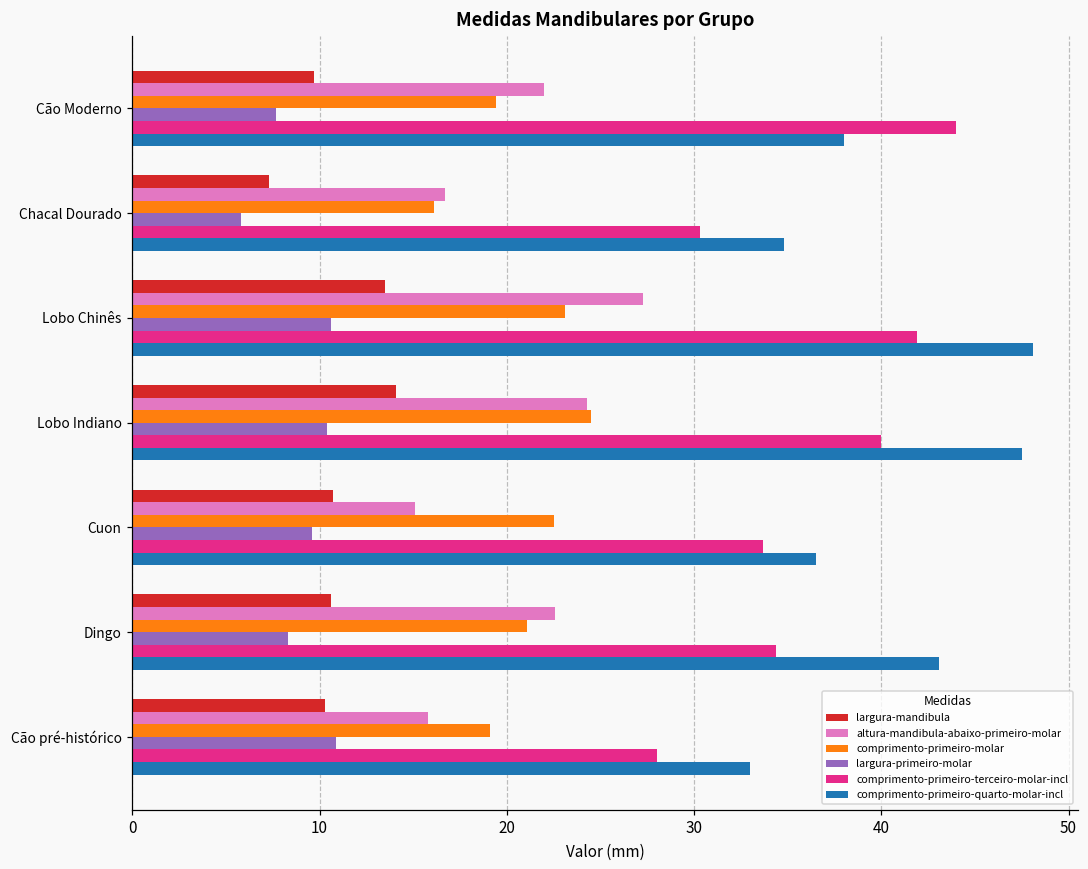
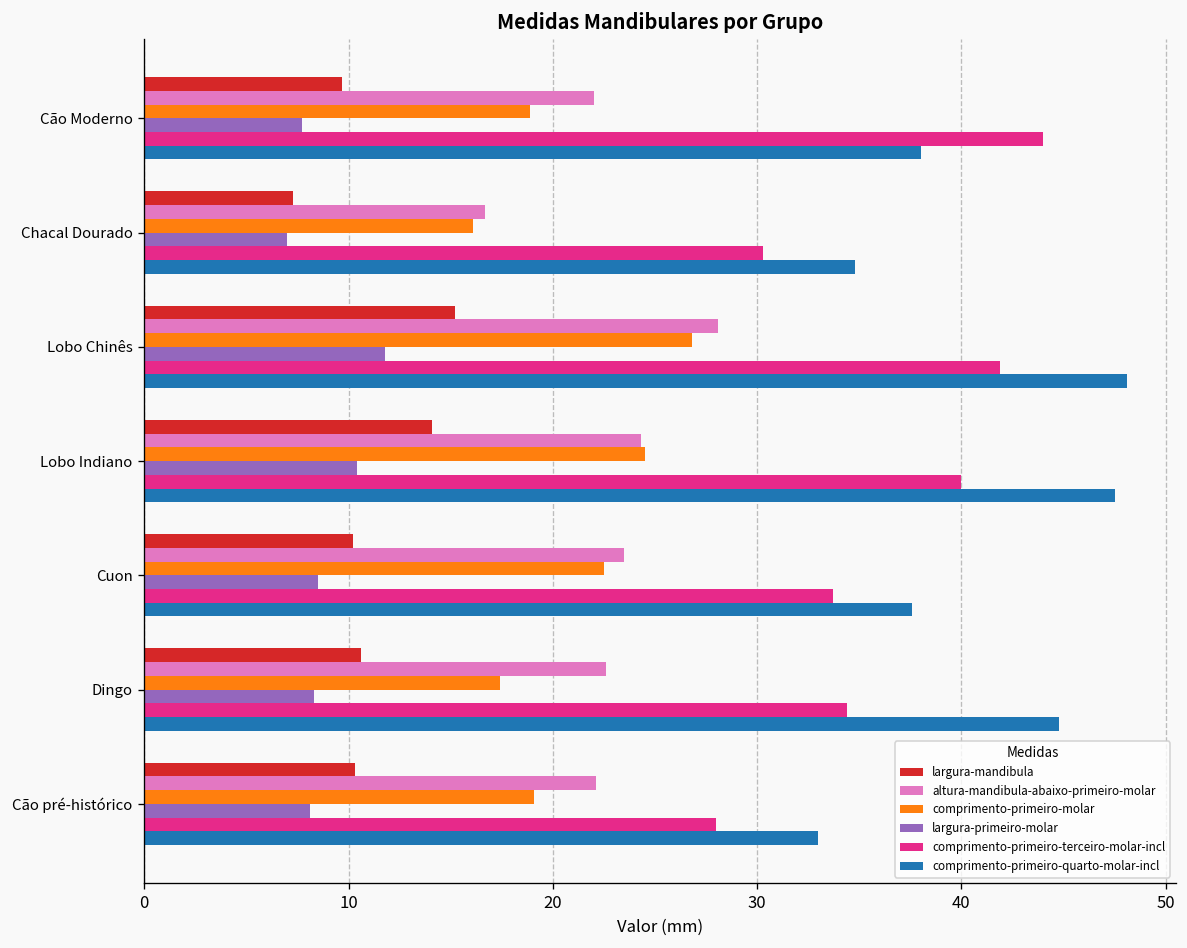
comprimento-primeiro-molar, Cão Moderno: 19.4 -> 18.9
largura-primeiro-molar, Chacal Dourado: 5.8 -> 7.0
largura-mandibula, Lobo Chinês: 13.5 -> 15.2
altura-mandibula-abaixo-primeiro-molar, Lobo Chinês: 27.3 -> 28.1
comprimento-primeiro-molar, Lobo Chinês: 23.1 -> 26.8
largura-primeiro-molar, Lobo Chinês: 10.6 -> 11.8
largura-mandibula, Cuon: 10.7 -> 10.2
altura-mandibula-abaixo-primeiro-molar, Cuon: 15.1 -> 23.5
largura-primeiro-molar, Cuon: 9.6 -> 8.5
comprimento-primeiro-quarto-molar-incl, Cuon: 36.5 -> 37.6
comprimento-primeiro-molar, Dingo: 21.1 -> 17.4
comprimento-primeiro-quarto-molar-incl, Dingo: 43.1 -> 44.8
altura-mandibula-abaixo-primeiro-molar, Cão pré-histórico: 15.8 -> 22.1
largura-primeiro-molar, Cão pré-histórico: 10.9 -> 8.1
